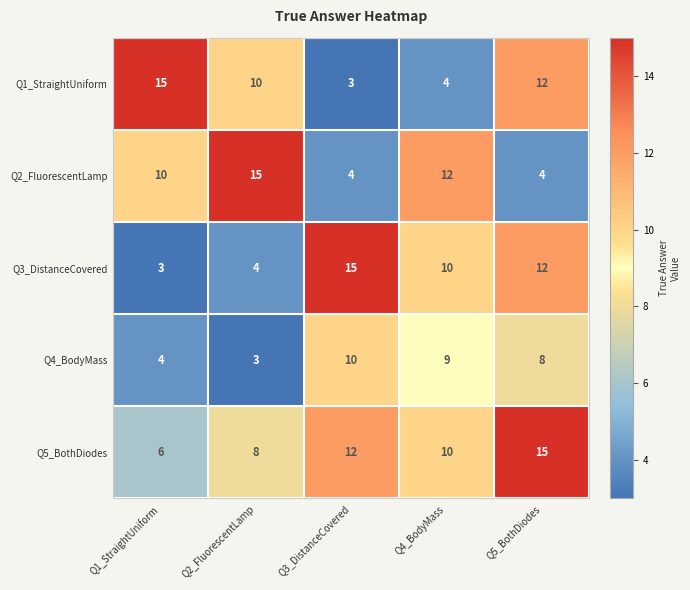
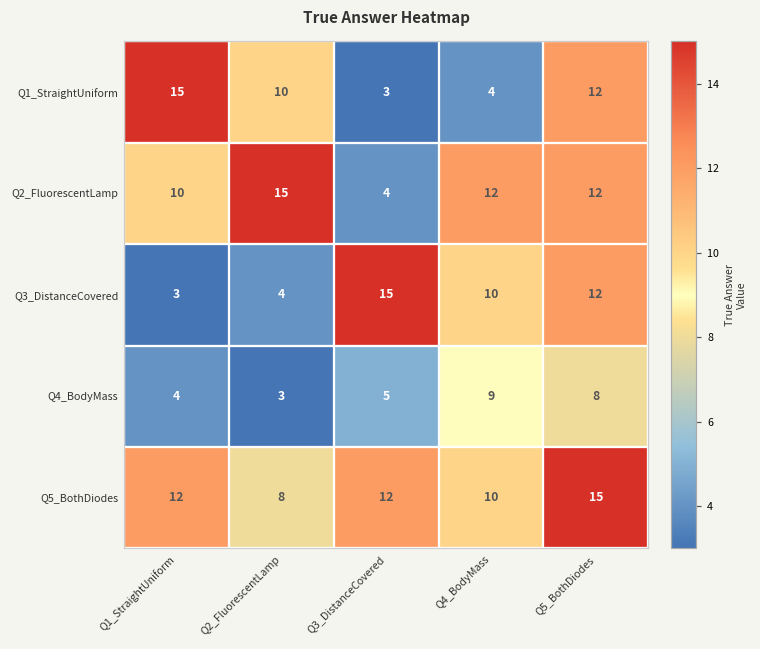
Q2_FluorescentLamp, Q5_BothDiodes: 4 -> 12
Q4_BodyMass, Q3_DistanceCovered: 10 -> 5
Q5_BothDiodes, Q1_StraightUniform: 6 -> 12
